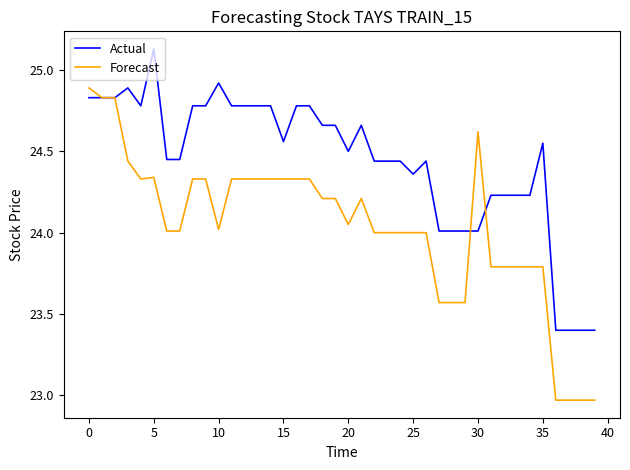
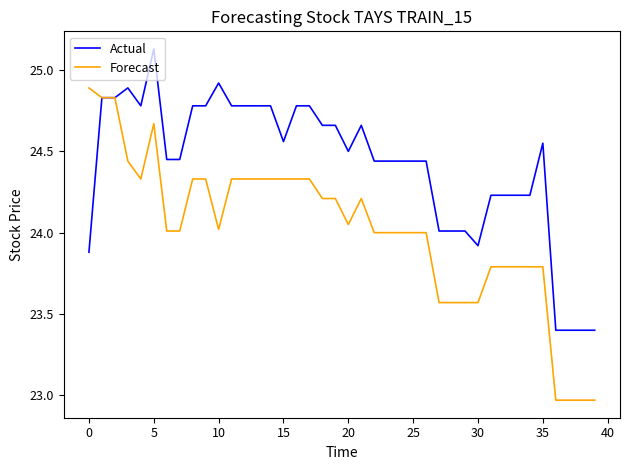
Actual, 0: 24.83 -> 23.88
Forecast, 5: 24.34 -> 24.67
Actual, 25: 24.36 -> 24.44
Actual, 30: 24.01 -> 23.92
Forecast, 30: 24.62 -> 23.57
